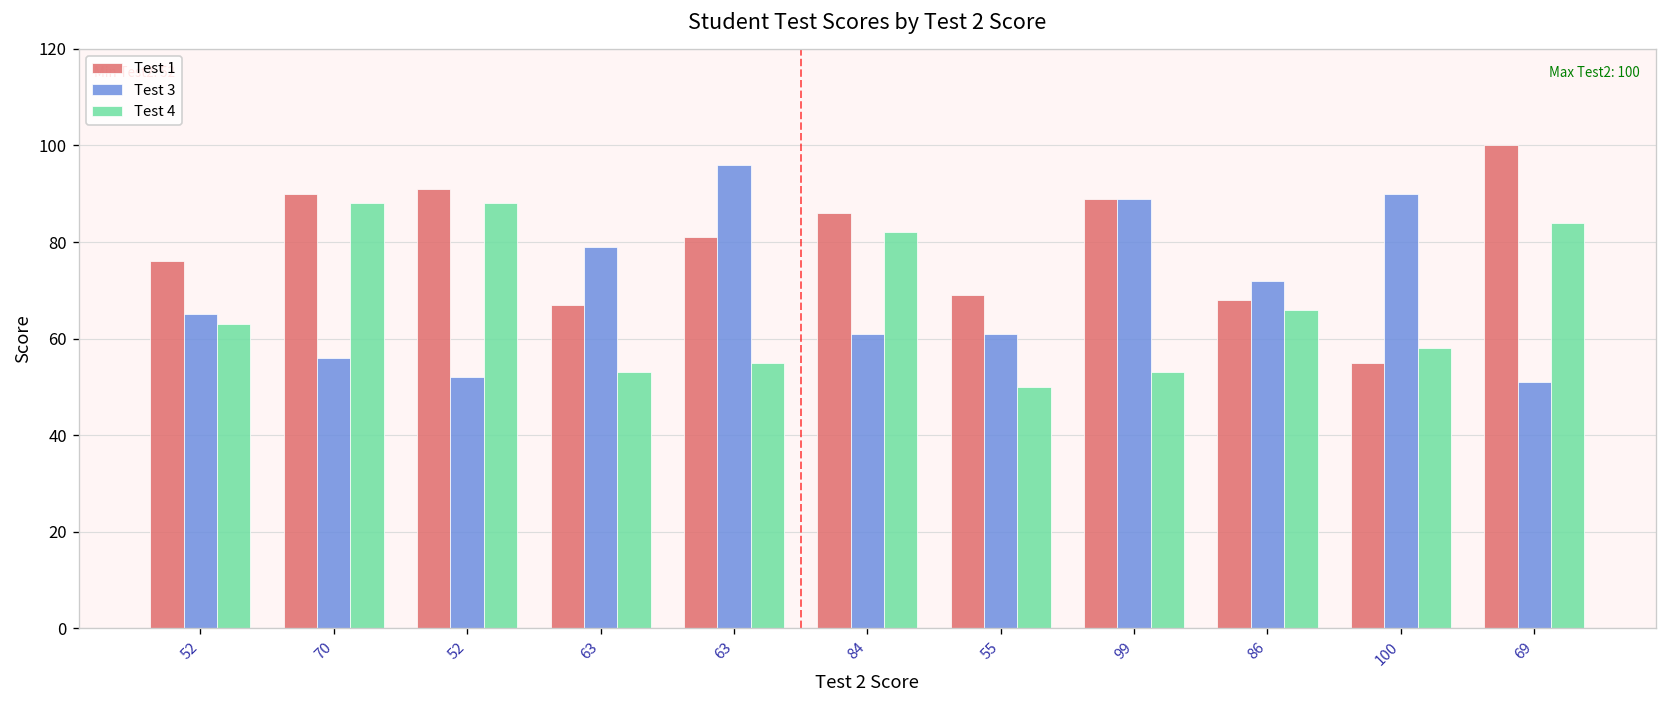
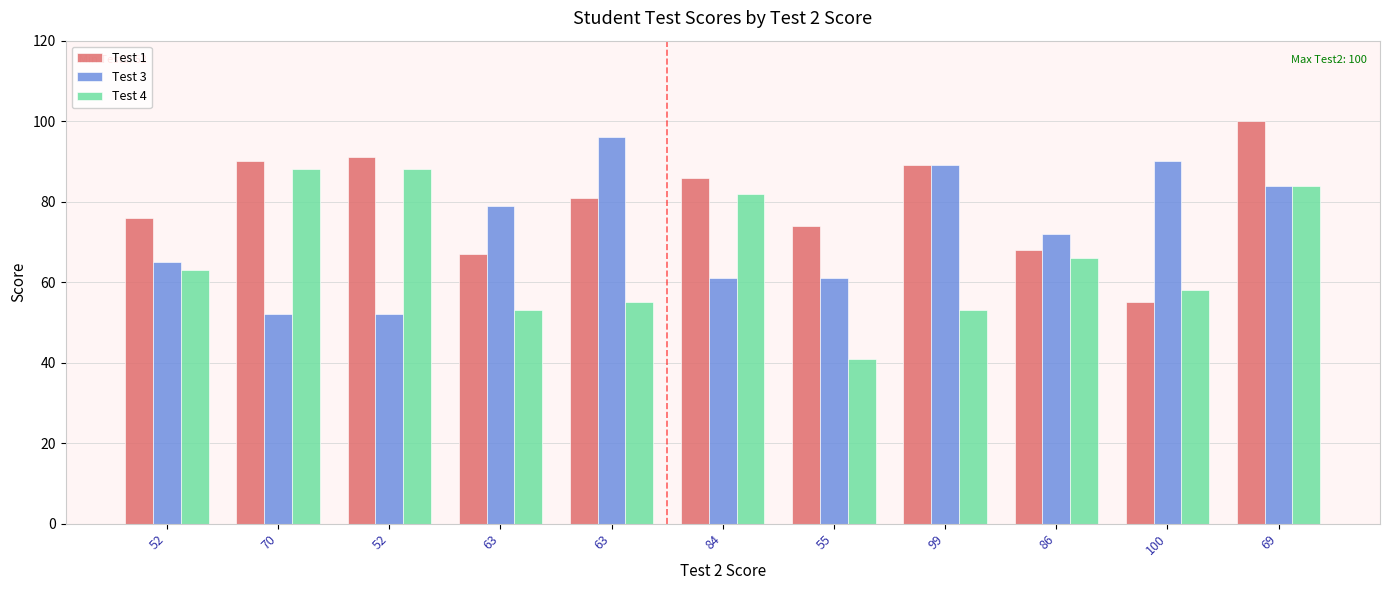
Test 3, 70: 56 -> 52
Test 1, 55: 69 -> 74
Test 4, 55: 50 -> 41
Test 3, 69: 51 -> 84
